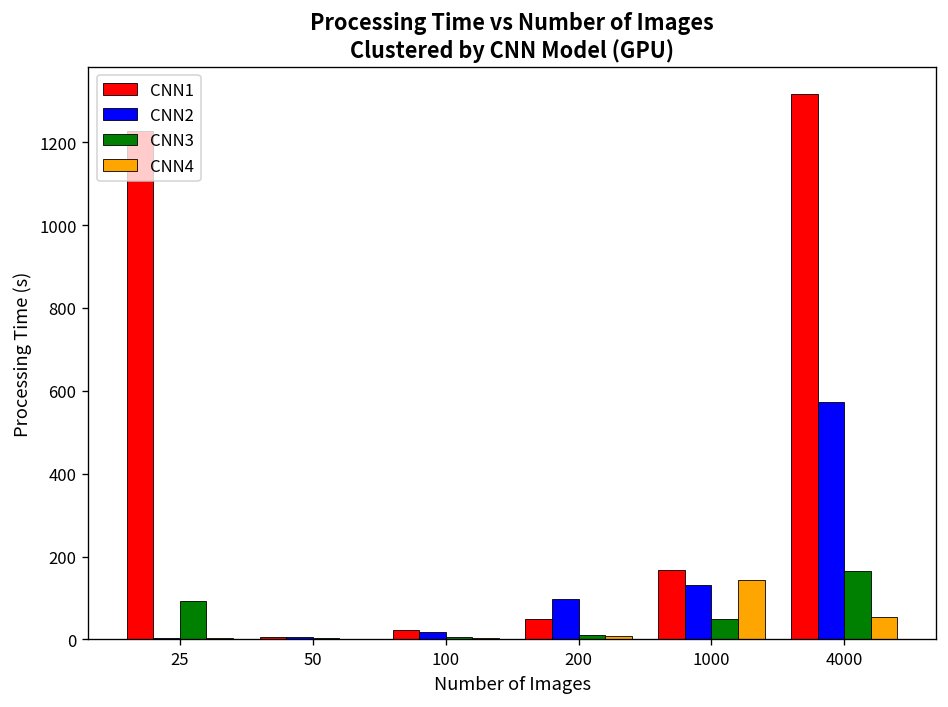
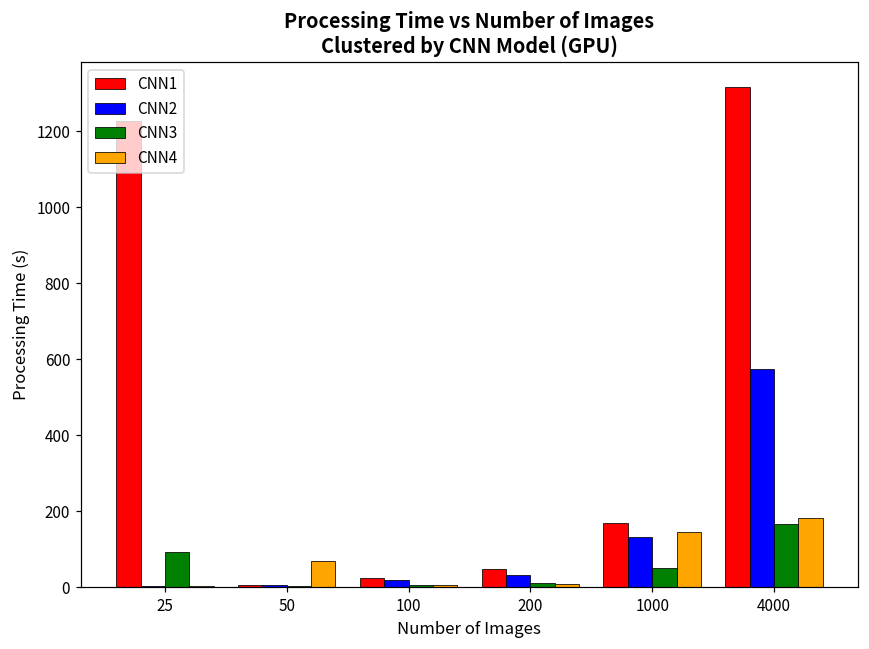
CNN4, 50: 0 -> 70
CNN2, 200: 100 -> 30
CNN4, 4000: 50 -> 180
